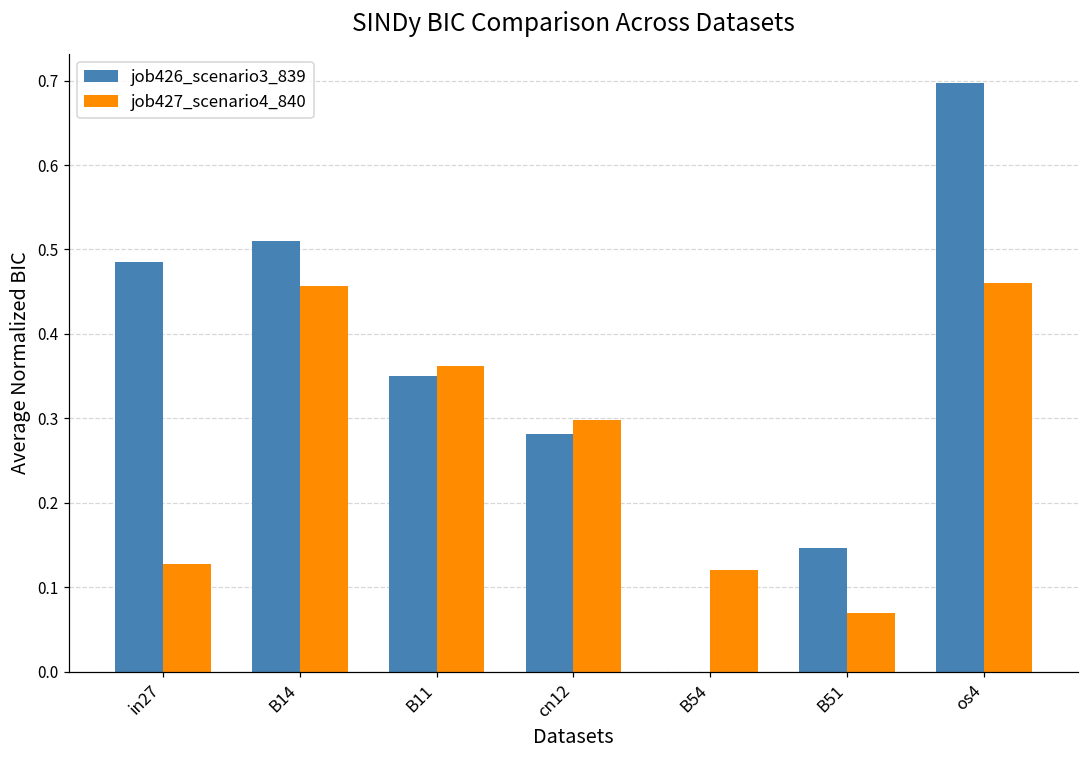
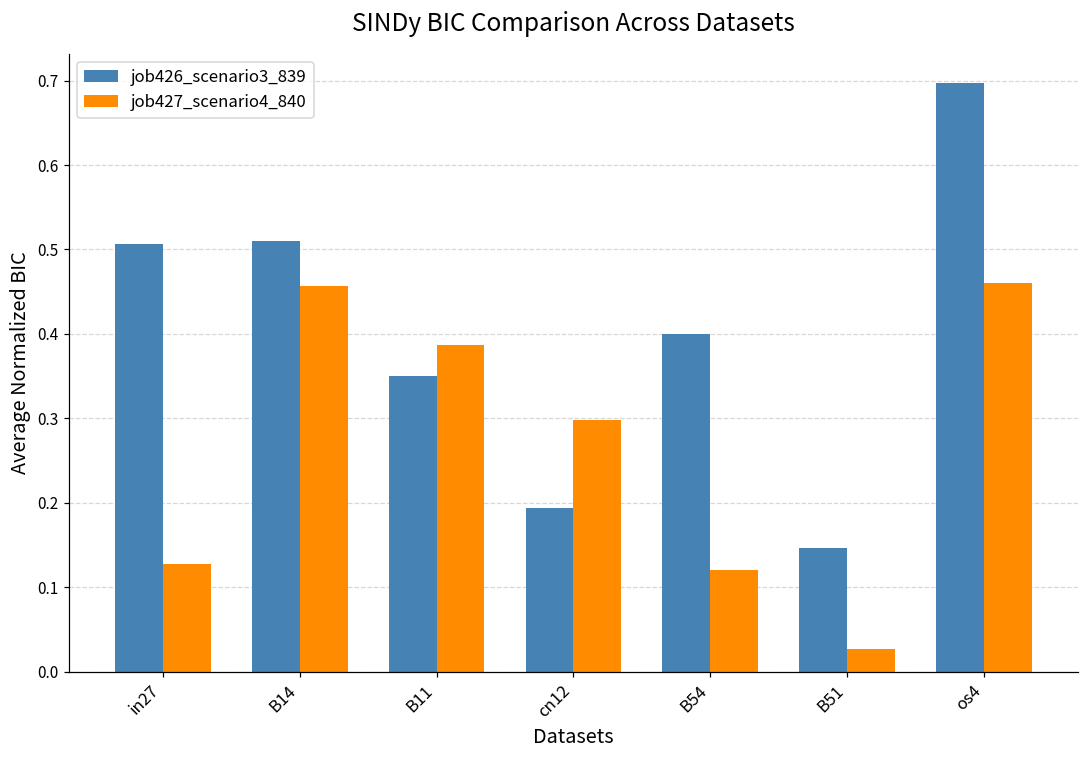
job426_scenario3_839, in27: 0.49 -> 0.51
job427_scenario4_840, B11: 0.36 -> 0.39
job426_scenario3_839, cn12: 0.28 -> 0.19
job426_scenario3_839, B54: 0.0 -> 0.4
job427_scenario4_840, B51: 0.07 -> 0.03
